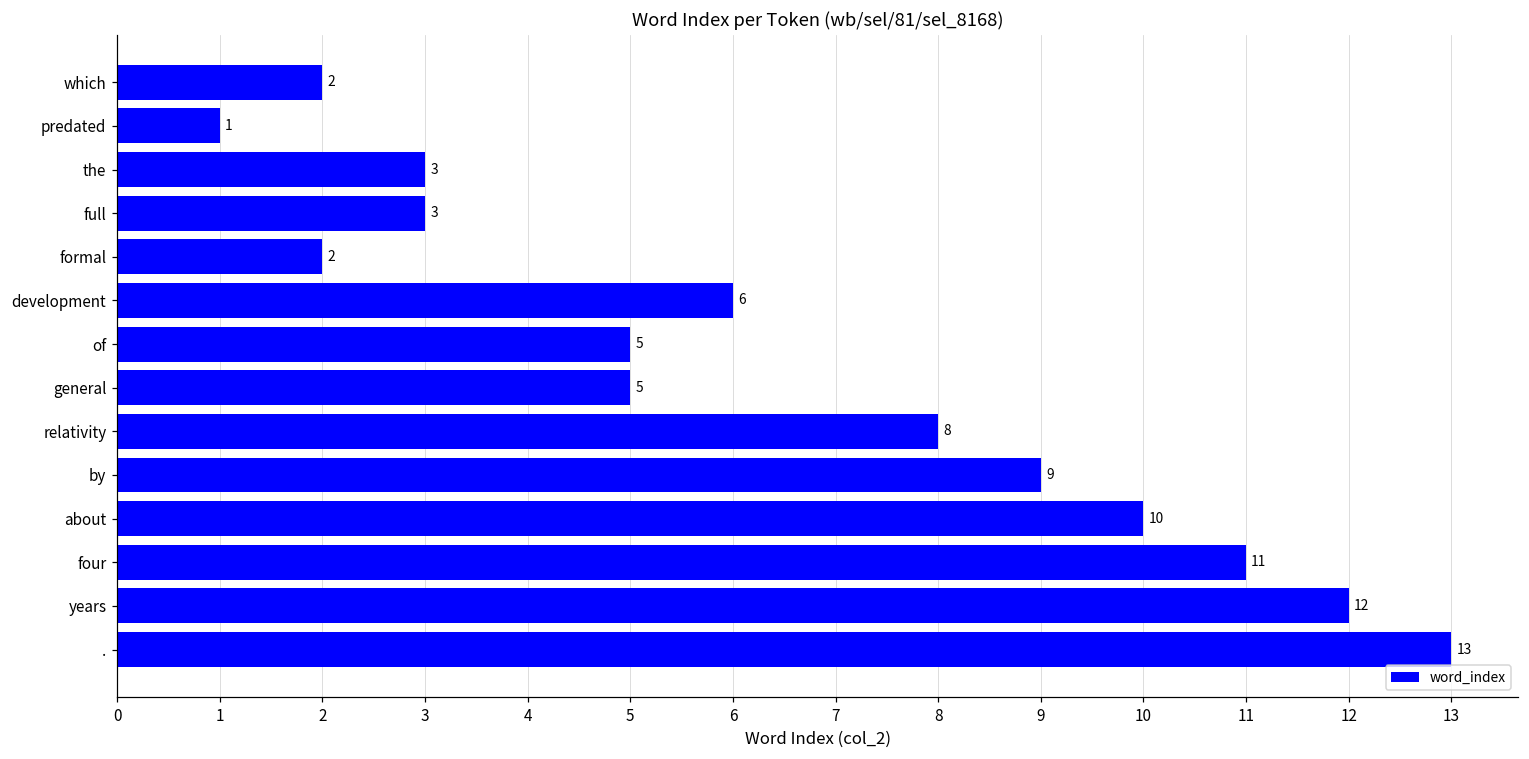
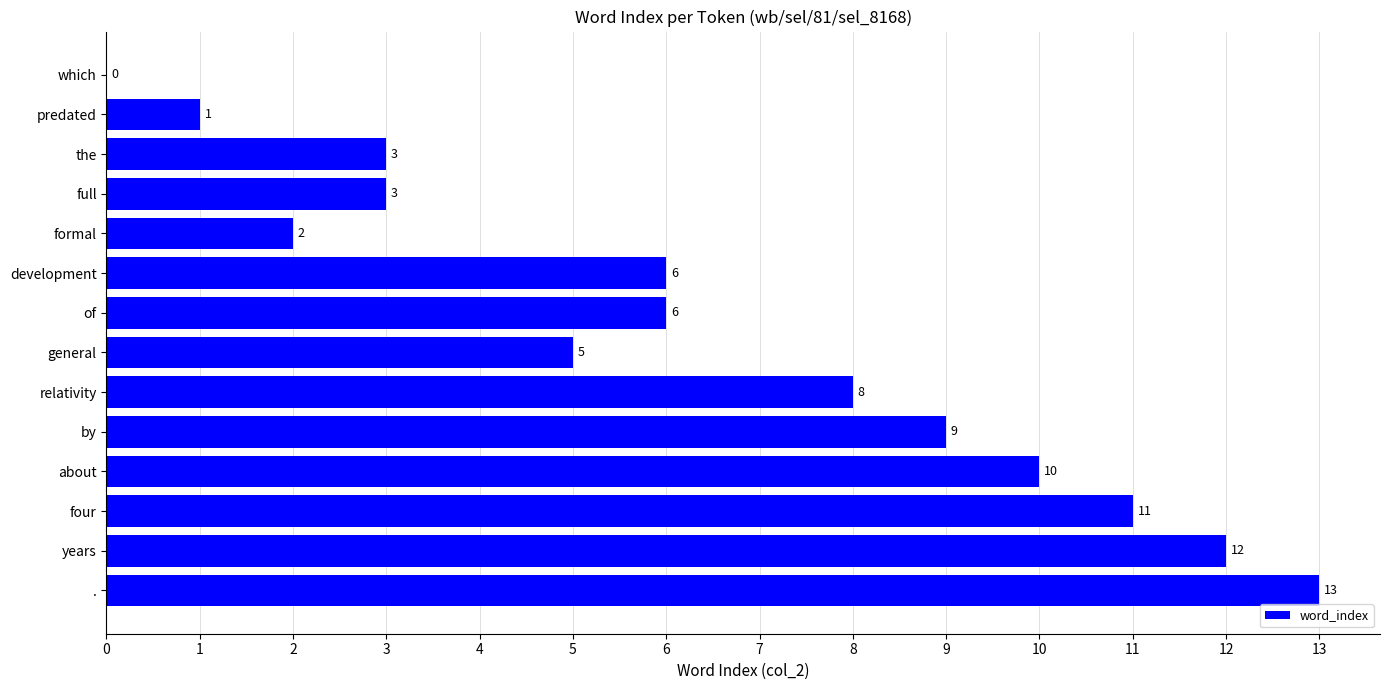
which: 2 -> 0
of: 5 -> 6
